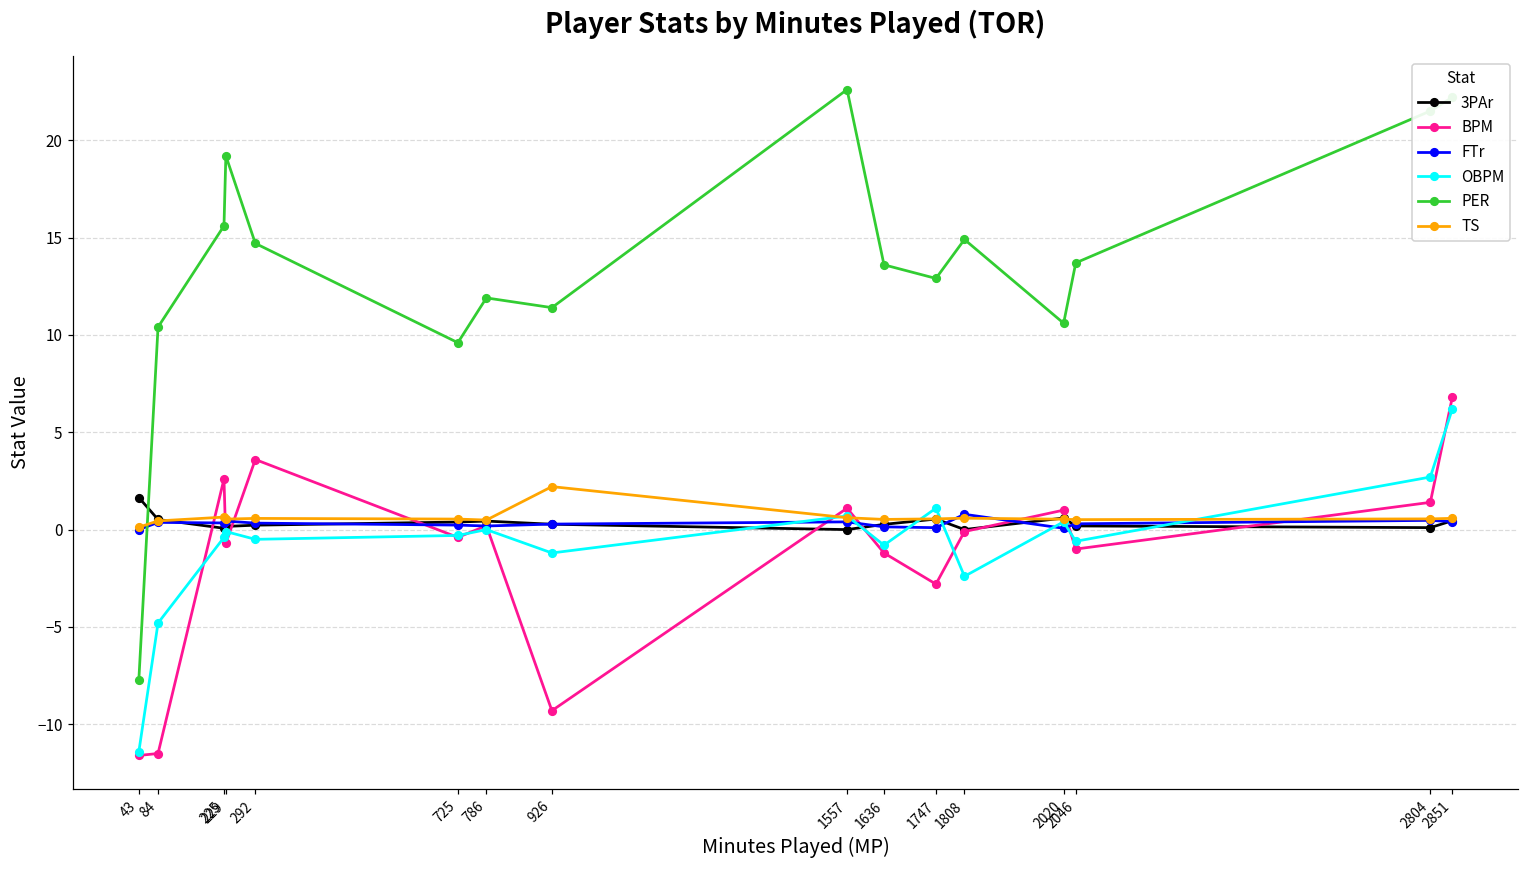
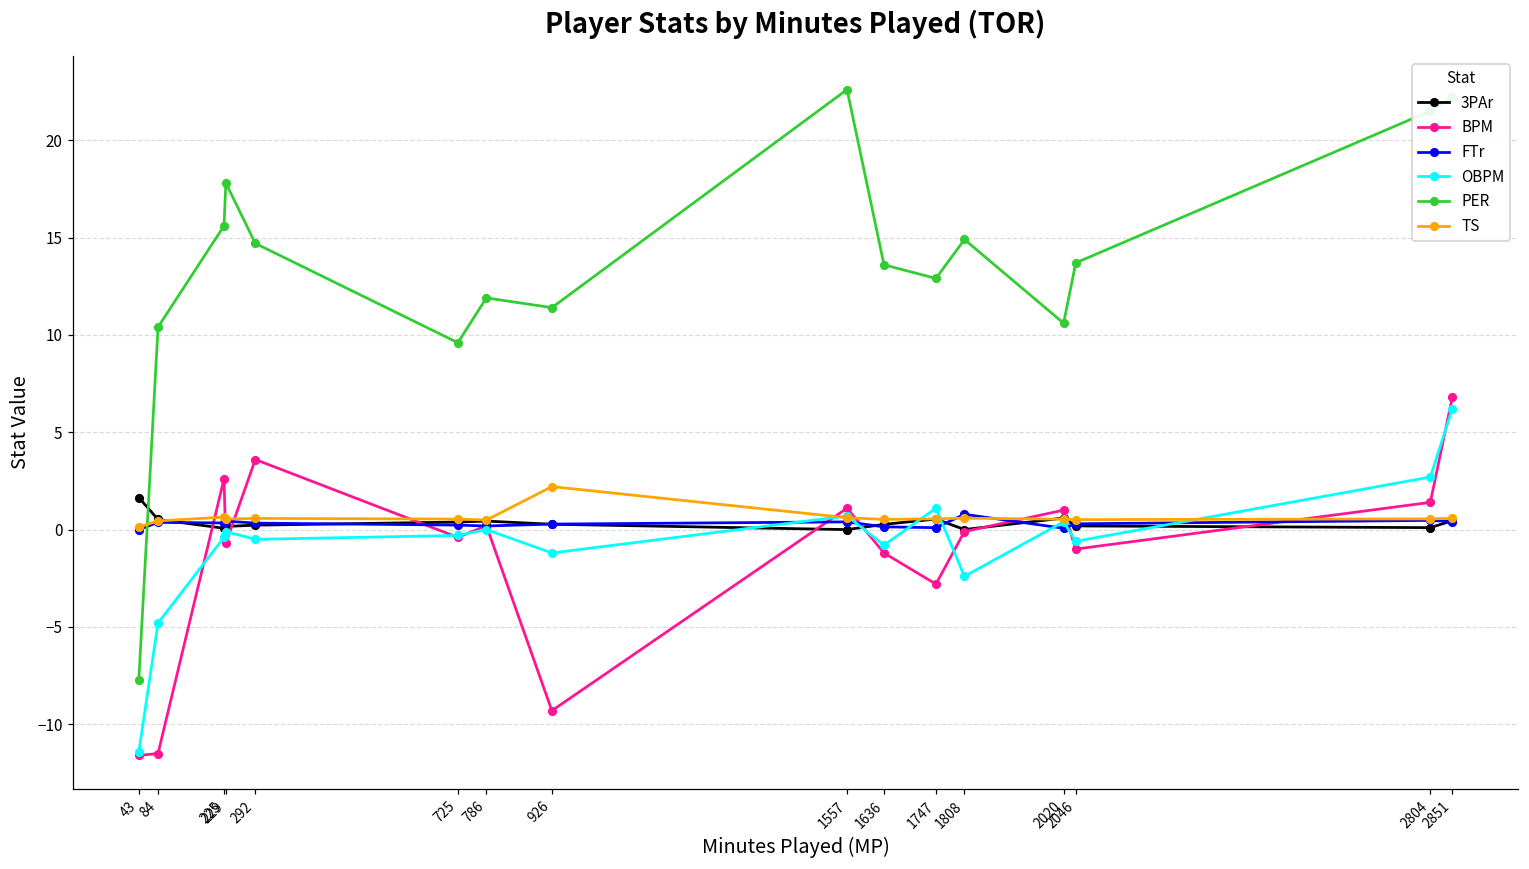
PER, 229: 19.2 -> 17.8
